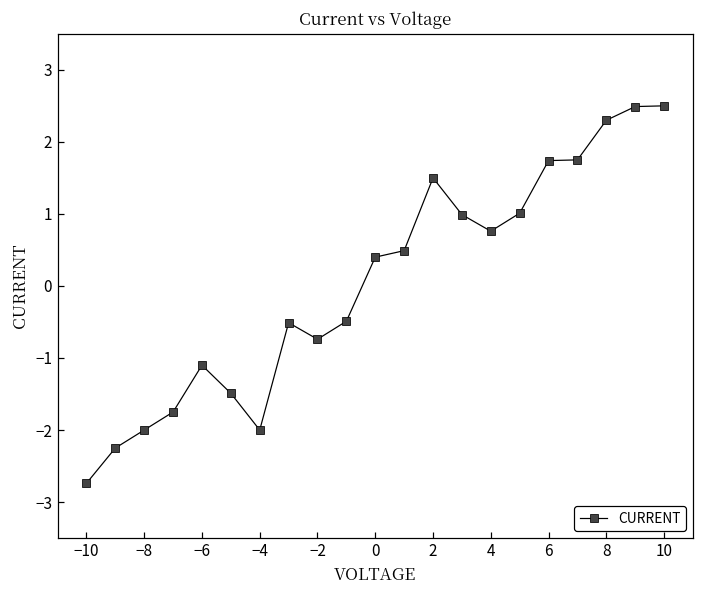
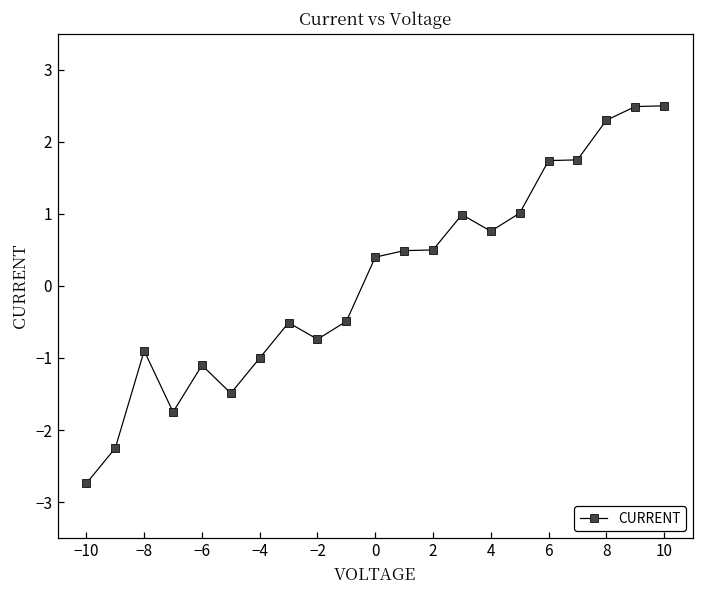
−8: -2.0 -> -0.9
−4: -2 -> -1
2: 1.5 -> 0.5
